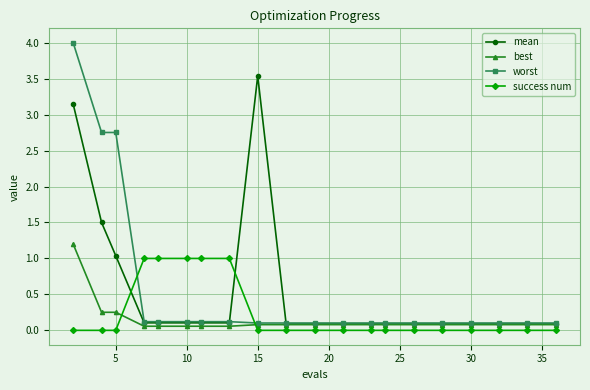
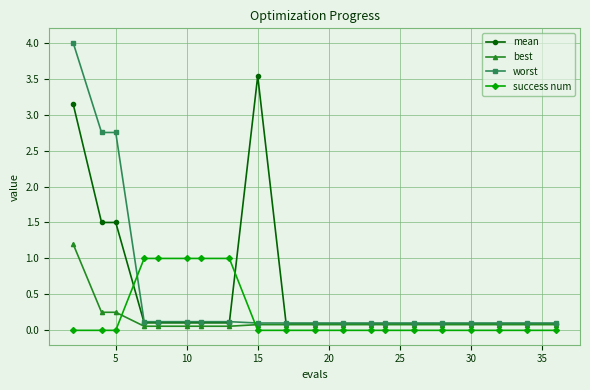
mean, 5: 1.0 -> 1.5
